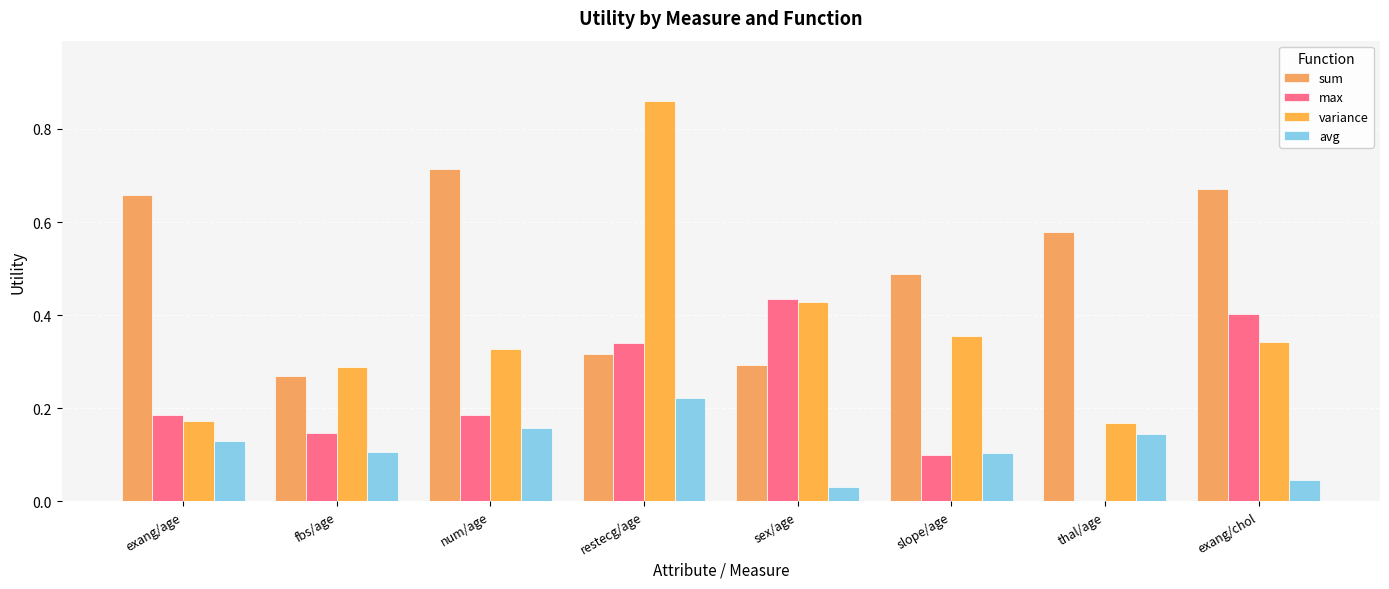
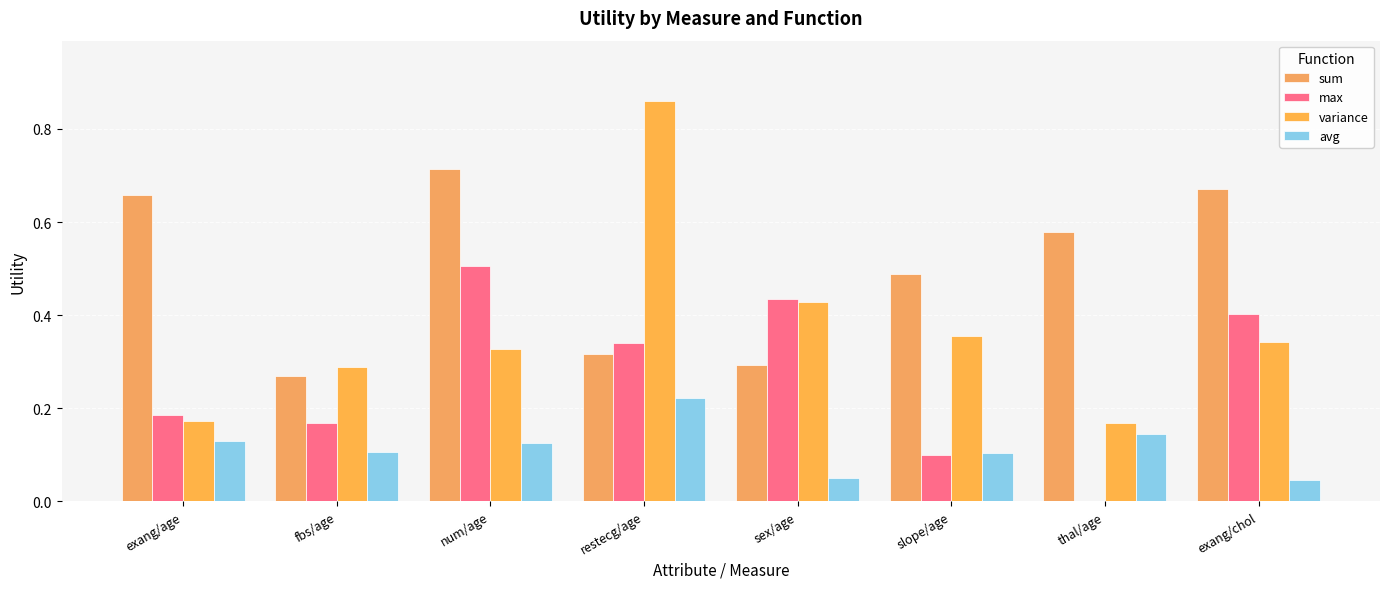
max, fbs/age: 0.15 -> 0.17
max, num/age: 0.18 -> 0.50
avg, num/age: 0.16 -> 0.13
avg, sex/age: 0.03 -> 0.05
